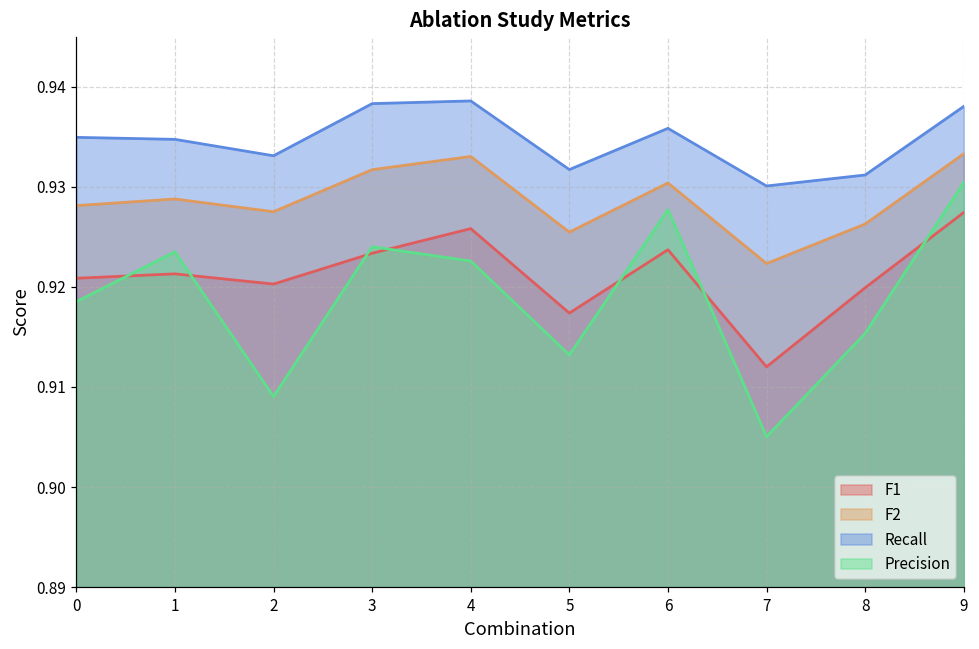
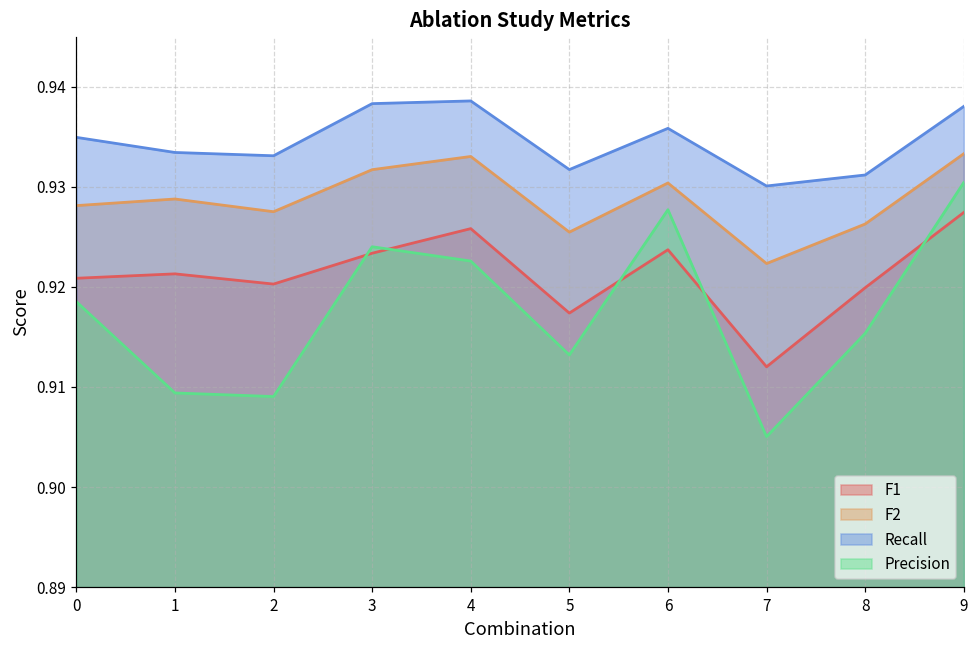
Recall, 1: 0.935 -> 0.933
Precision, 1: 0.924 -> 0.909
